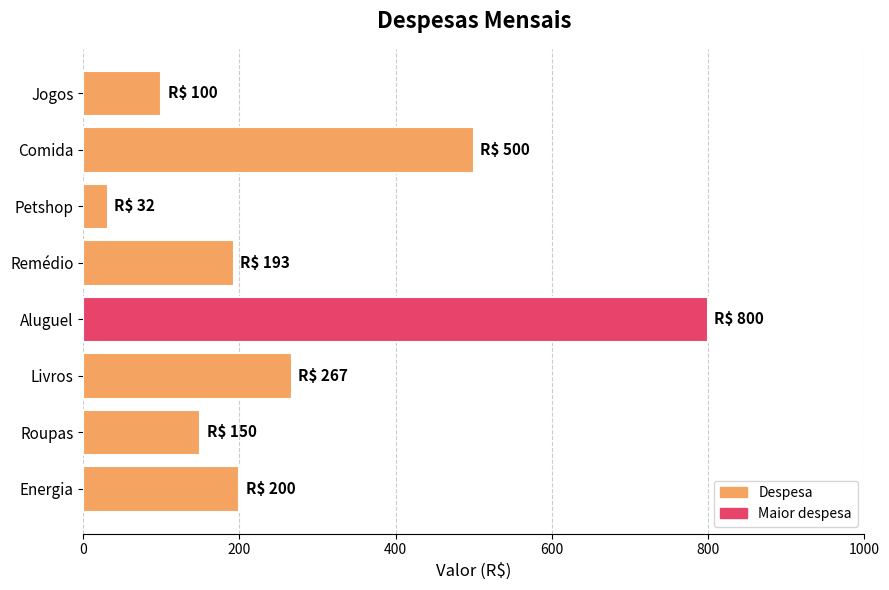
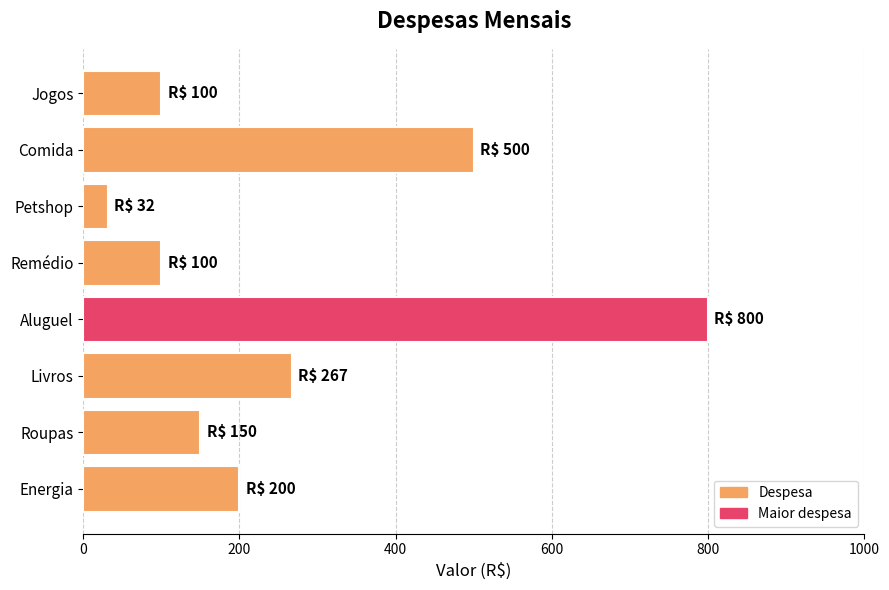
Remédio: 193 -> 100
